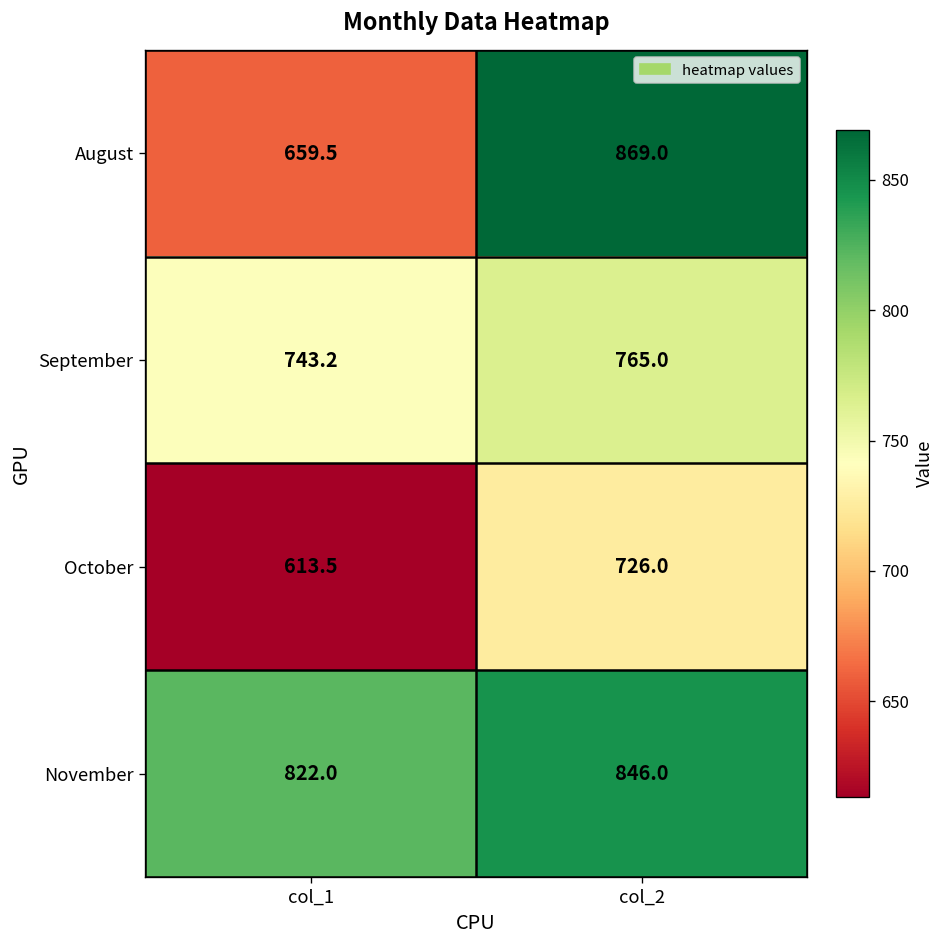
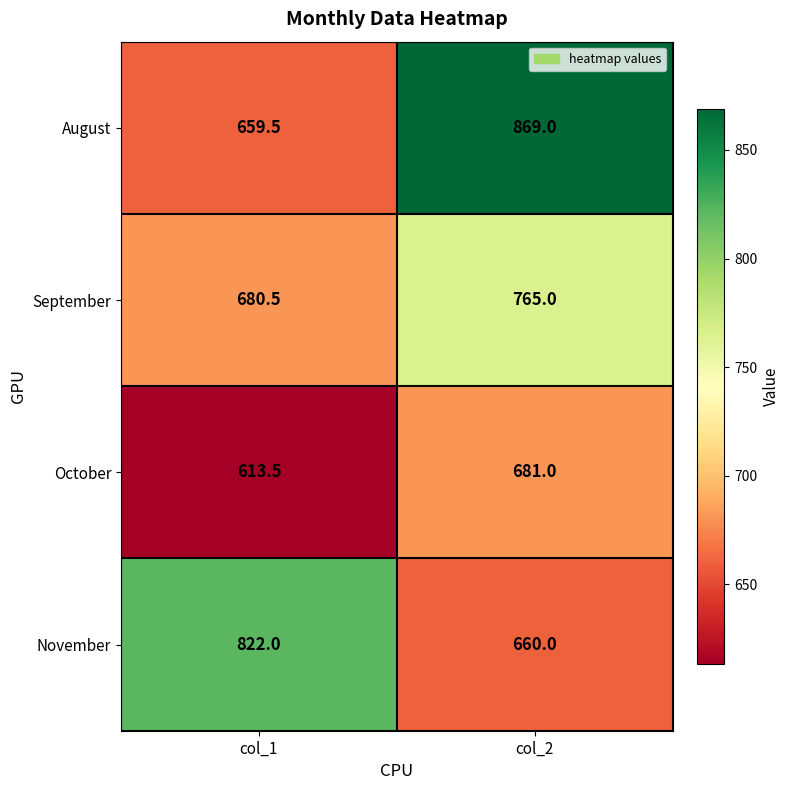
September, col_1: 743.2 -> 680.5
October, col_2: 726.0 -> 681.0
November, col_2: 846.0 -> 660.0
